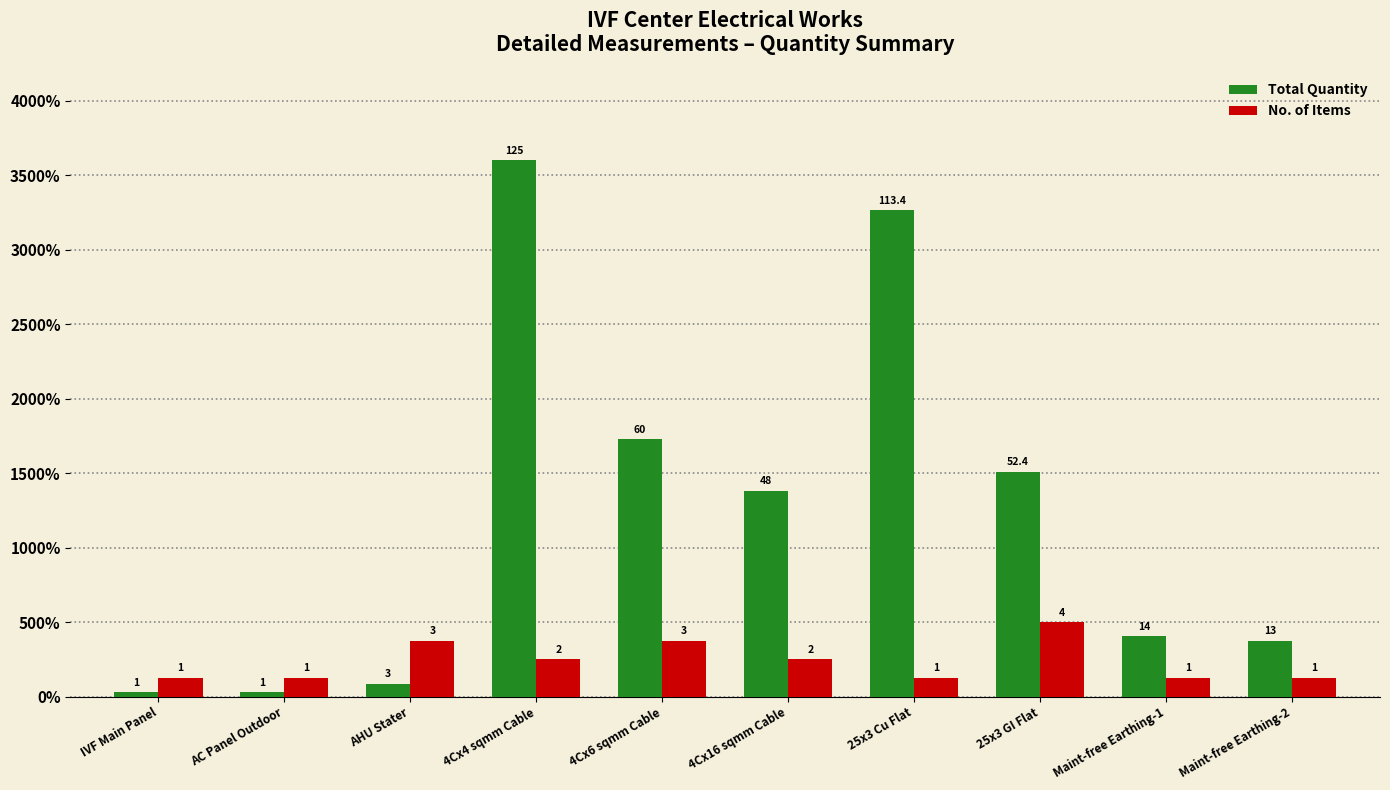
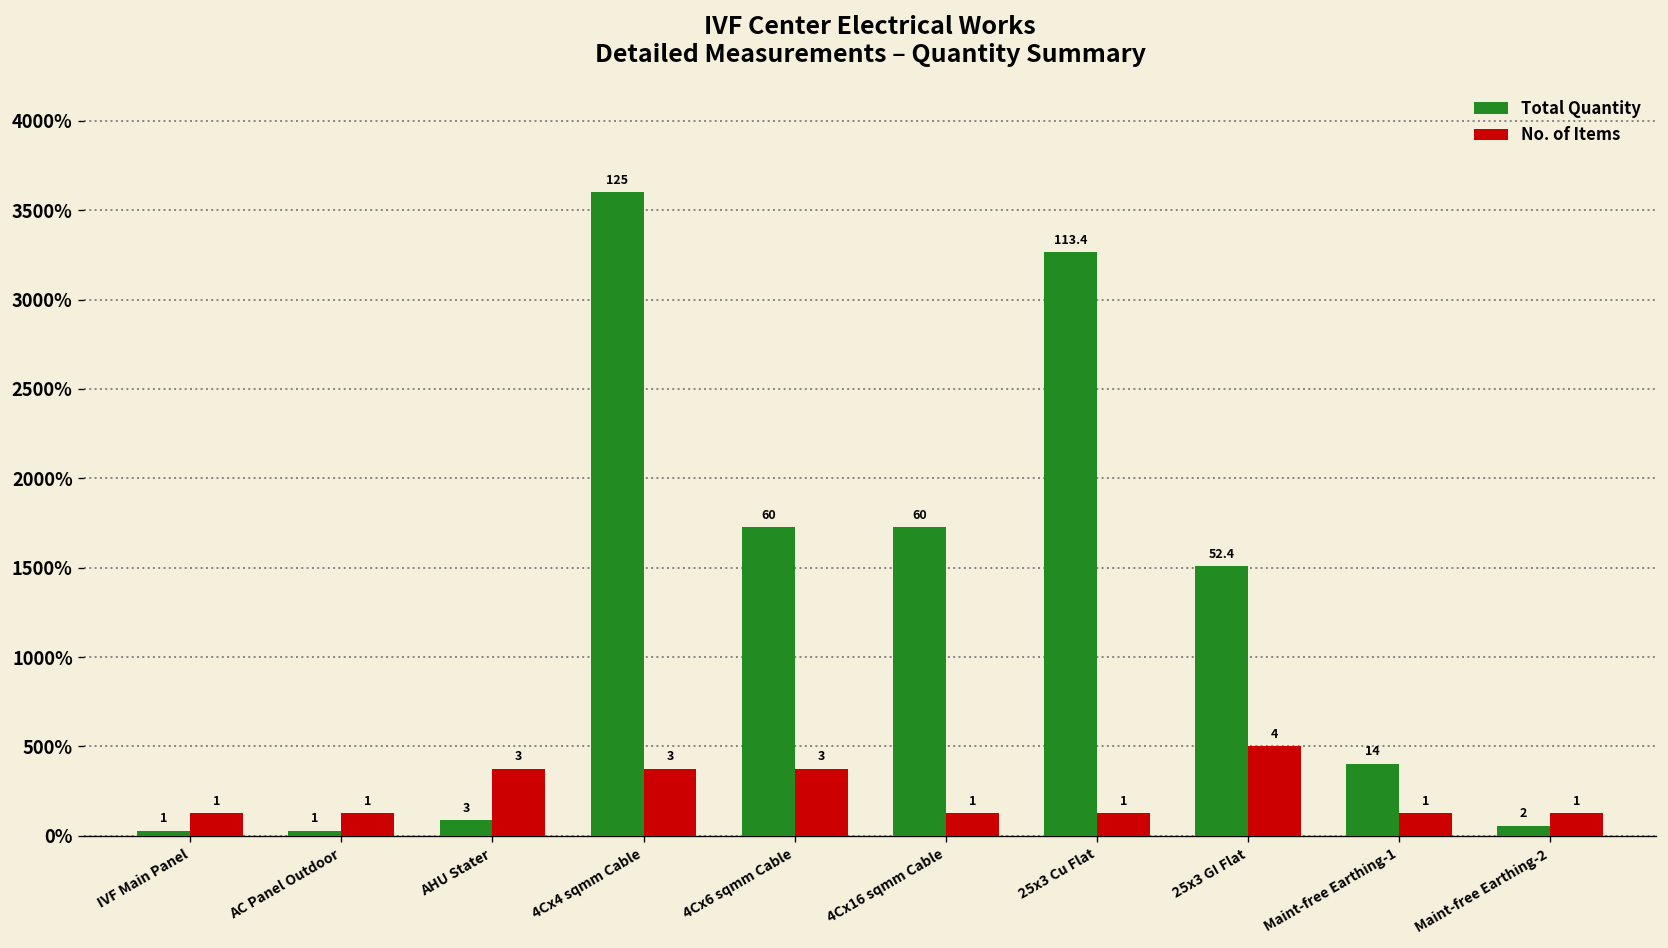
No. of Items, 4Cx4 sqmm Cable: 2 -> 3
Total Quantity, 4Cx16 sqmm Cable: 48 -> 60
No. of Items, 4Cx16 sqmm Cable: 2 -> 1
Total Quantity, Maint-free Earthing-2: 13 -> 2
